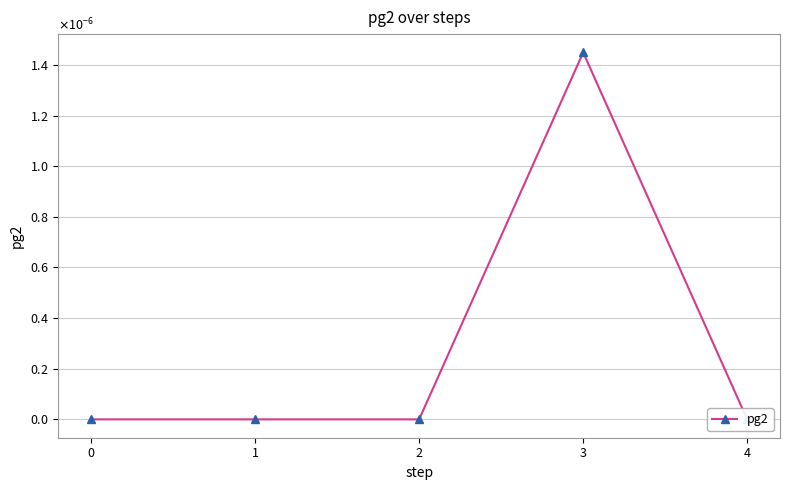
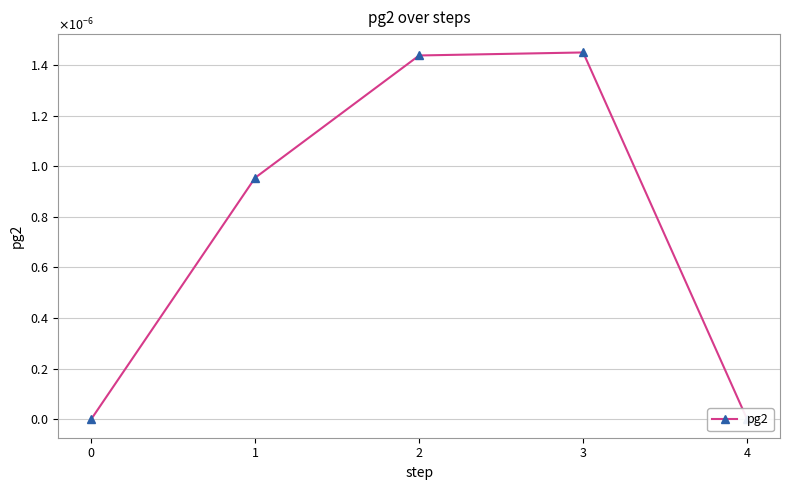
1: 0.000000 -> 0.000001
2: 0.000000 -> 0.000001
